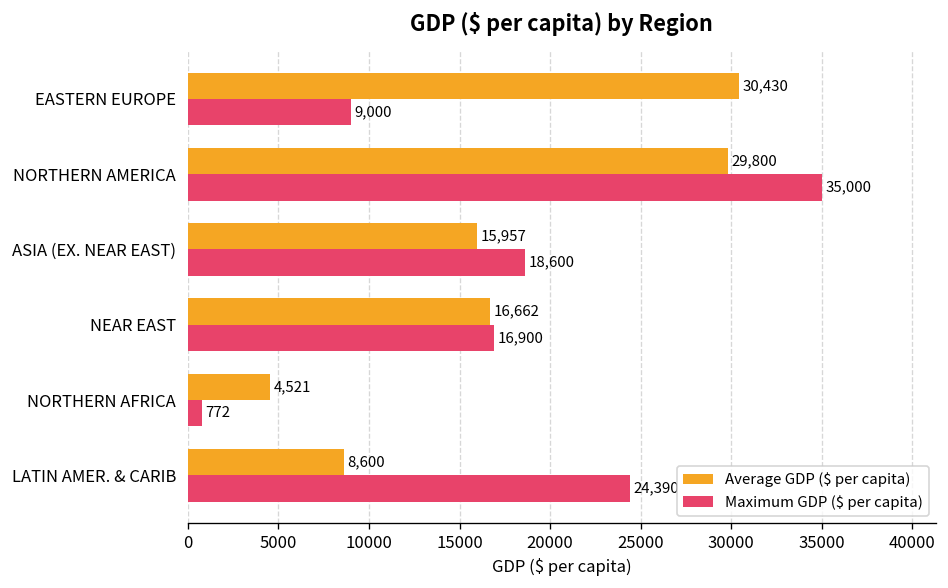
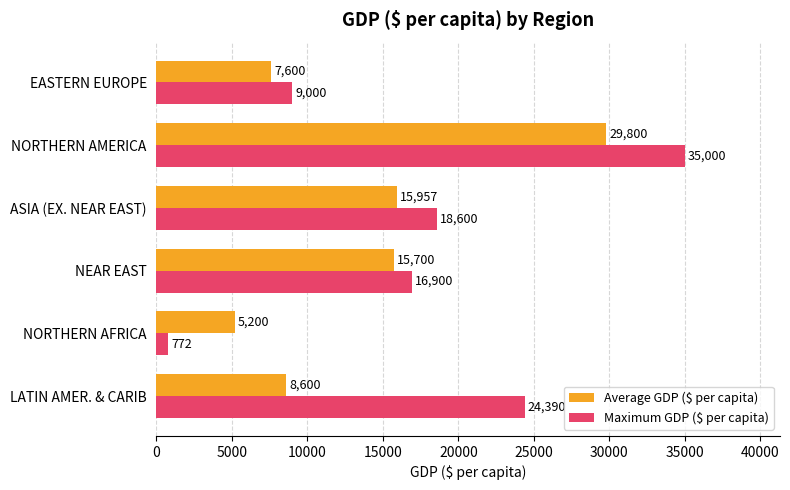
Average GDP ($ per capita), EASTERN EUROPE: 30,430 -> 7,600
Average GDP ($ per capita), NEAR EAST: 16,662 -> 15,700
Average GDP ($ per capita), NORTHERN AFRICA: 4,521 -> 5,200
